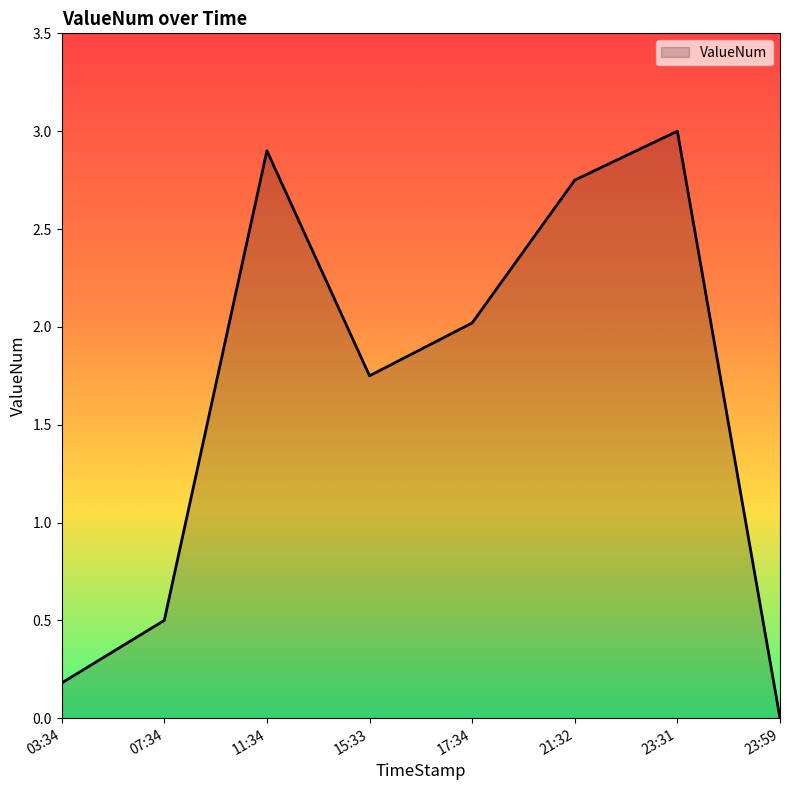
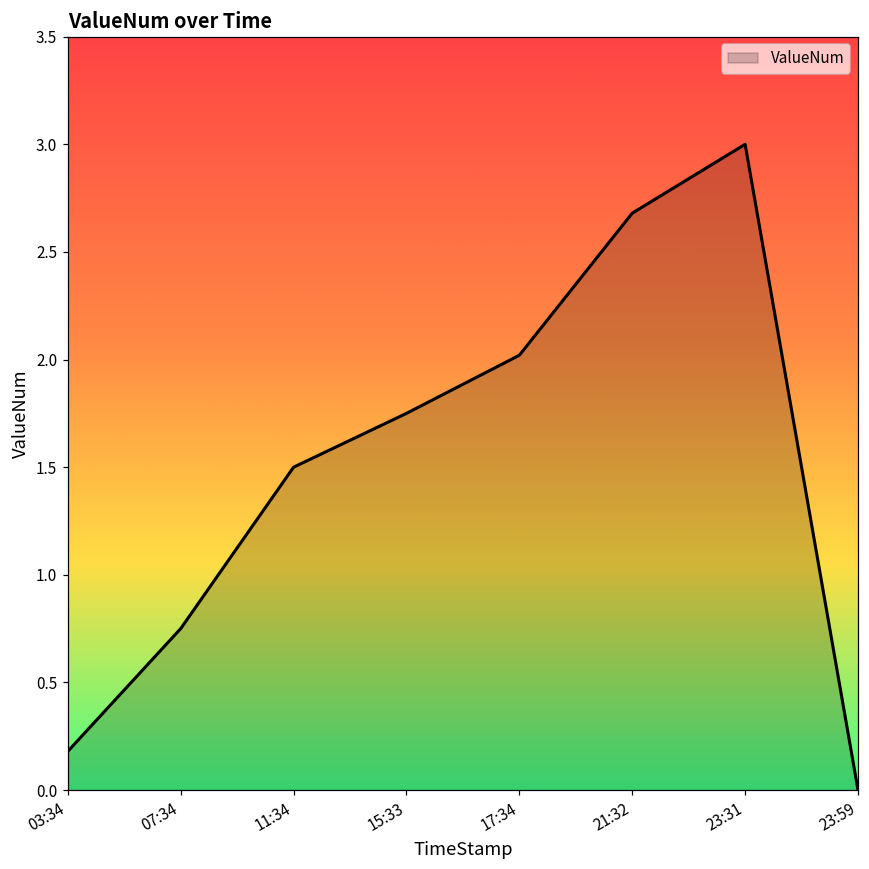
07:34: 0.50 -> 0.75
11:34: 2.9 -> 1.5
21:32: 2.75 -> 2.68
